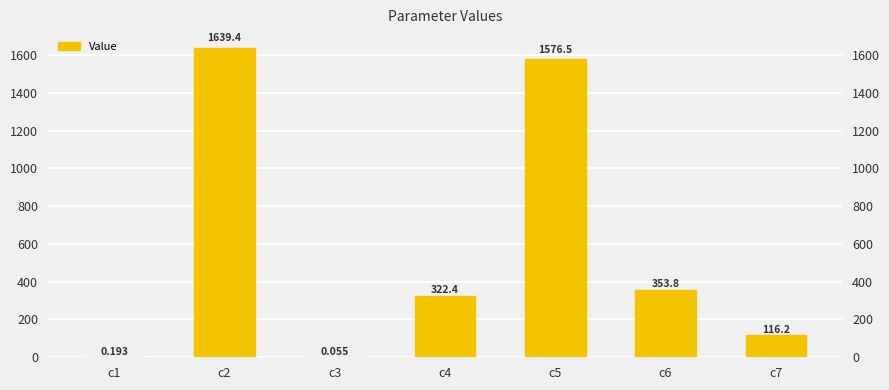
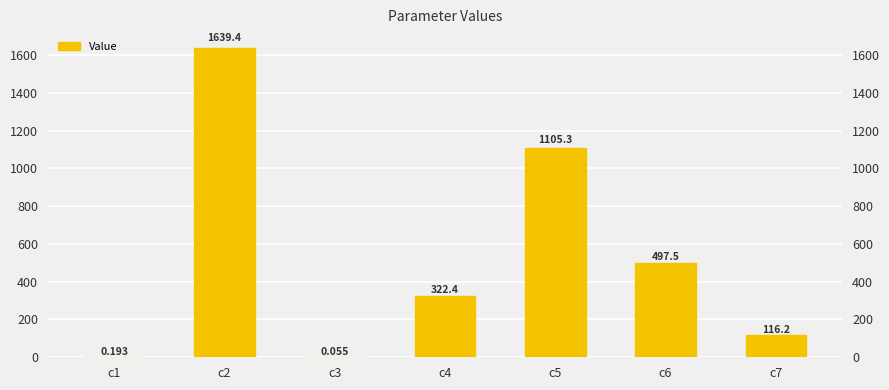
c5: 1576.5 -> 1105.3
c6: 353.8 -> 497.5
